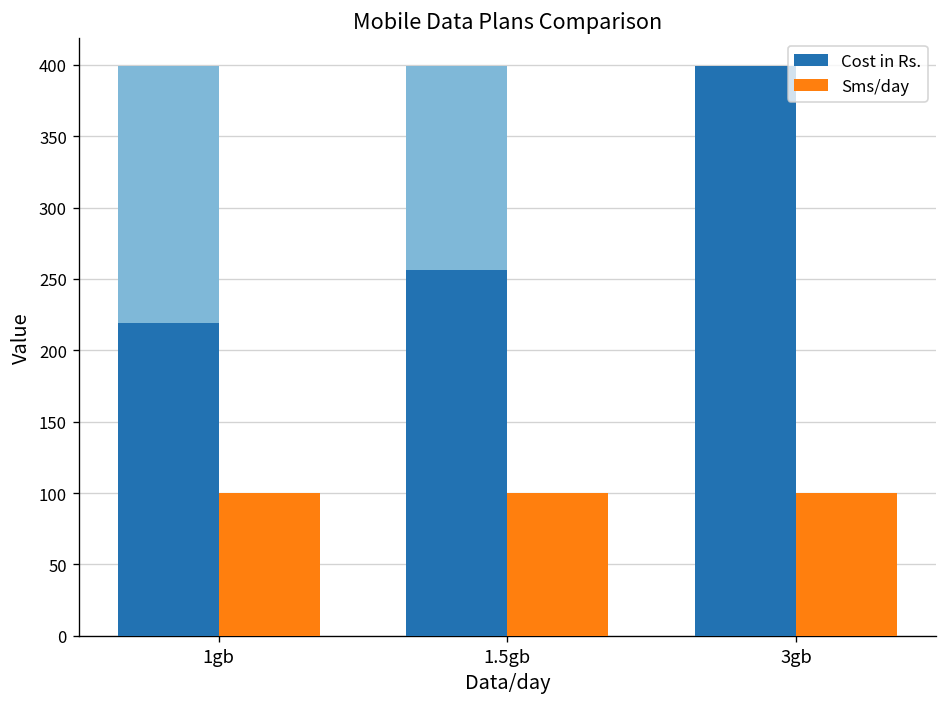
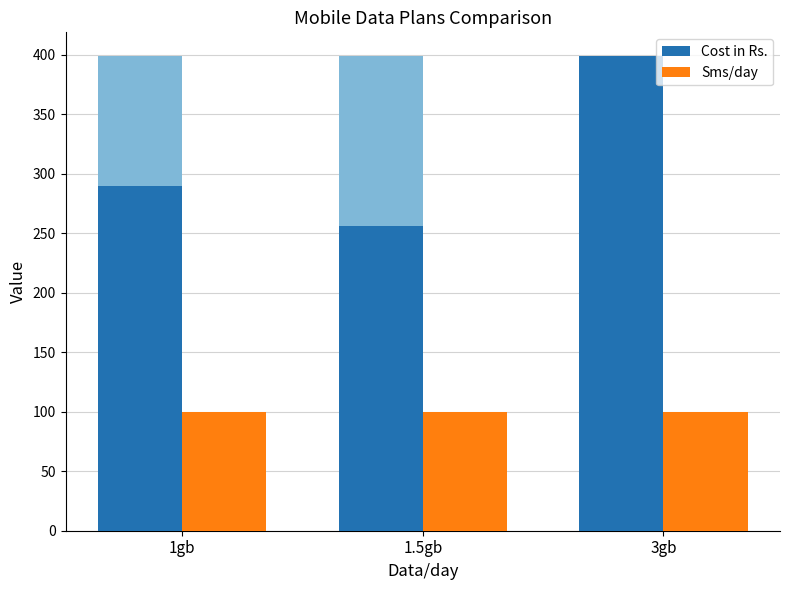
Cost in Rs., 1gb: 219 -> 290
